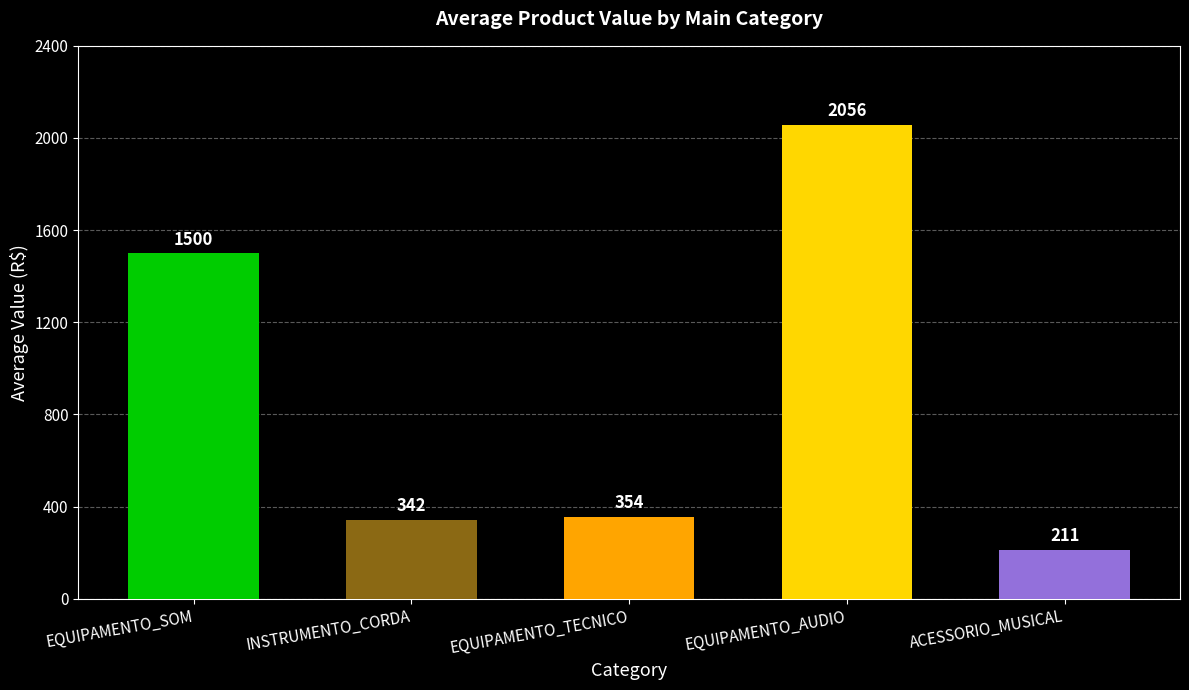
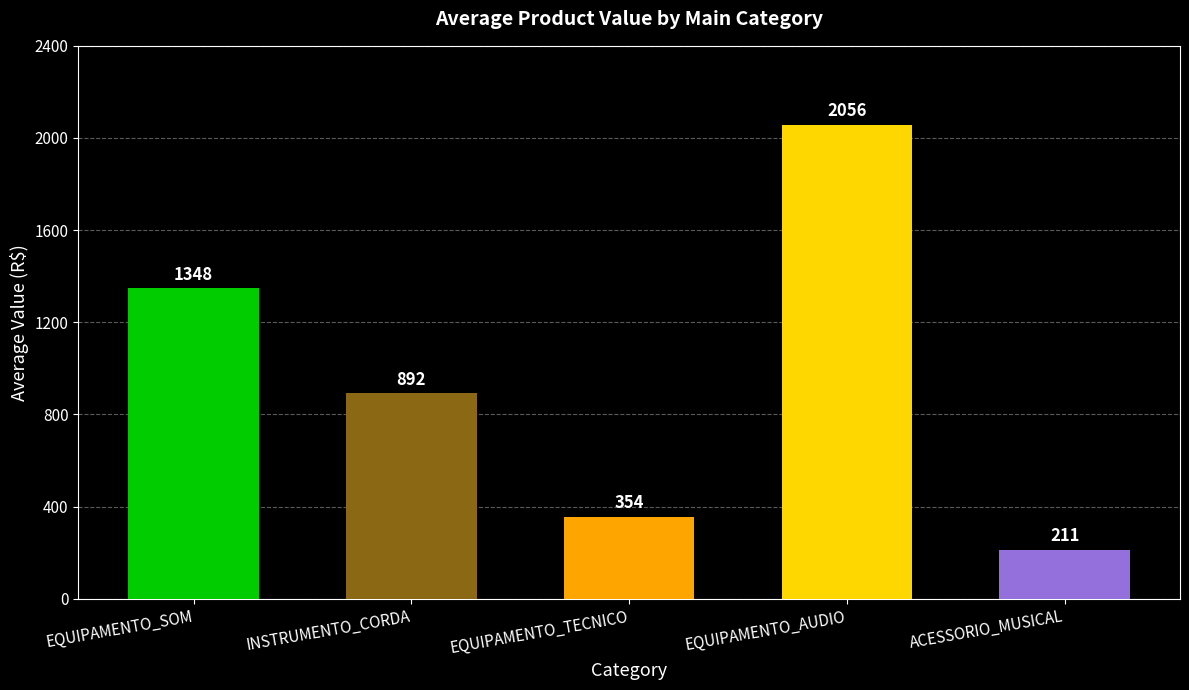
EQUIPAMENTO_SOM: 1500 -> 1348
INSTRUMENTO_CORDA: 342 -> 892
